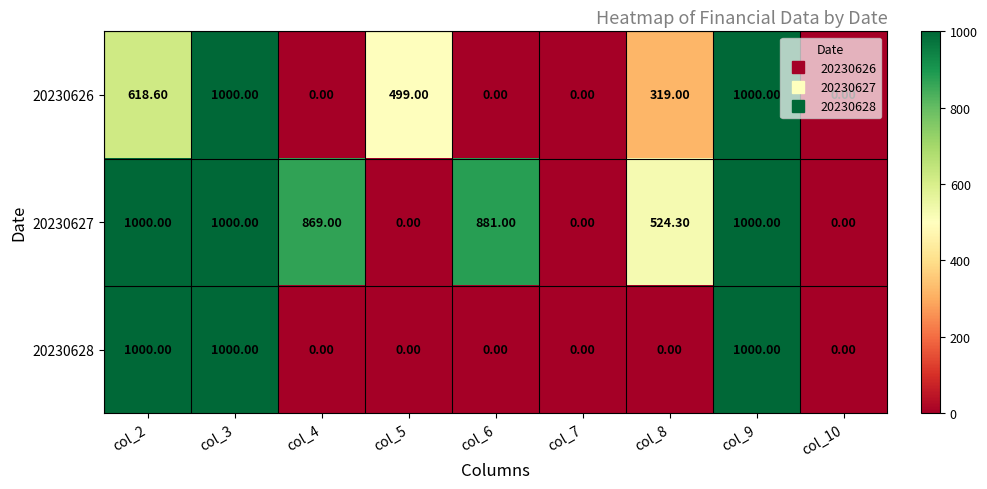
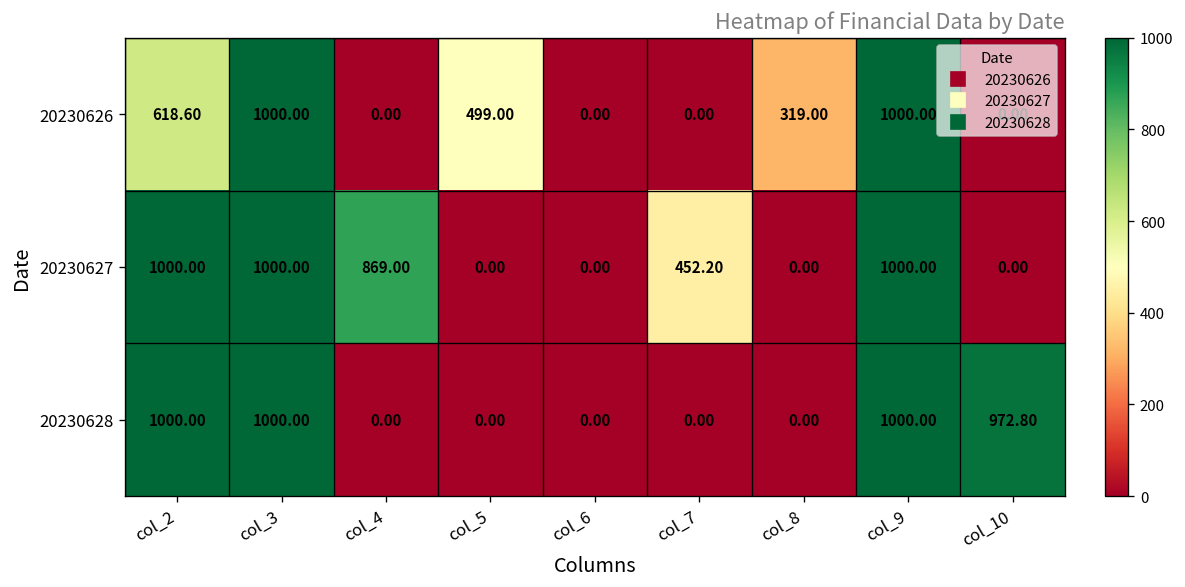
20230627, col_6: 881.00 -> 0.00
20230627, col_7: 0.00 -> 452.20
20230627, col_8: 524.30 -> 0.00
20230628, col_10: 0.00 -> 972.80
